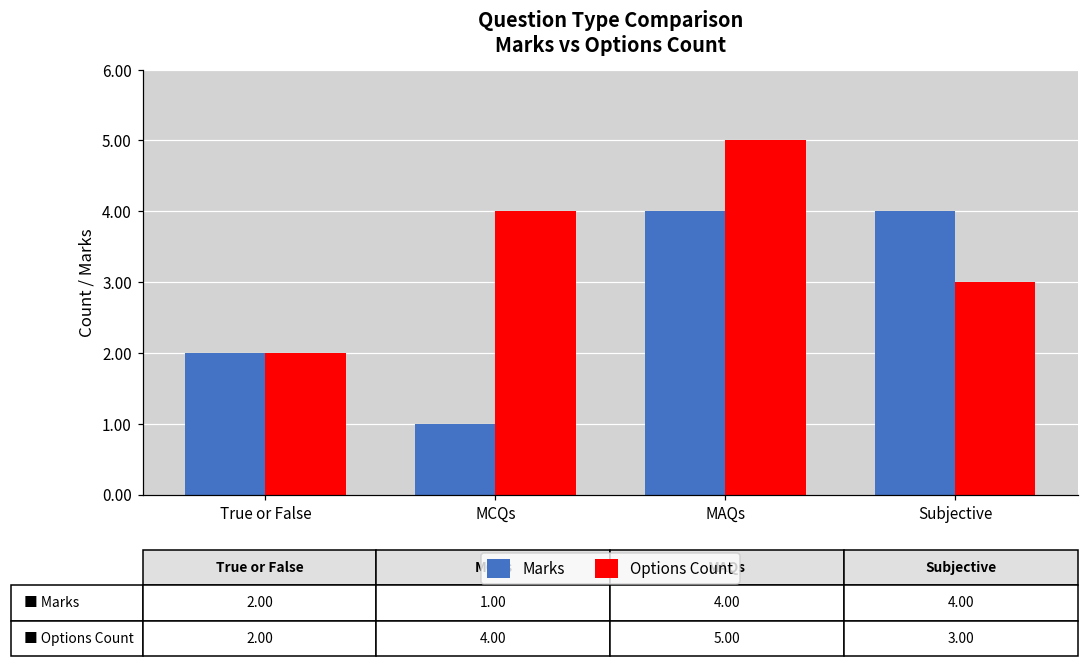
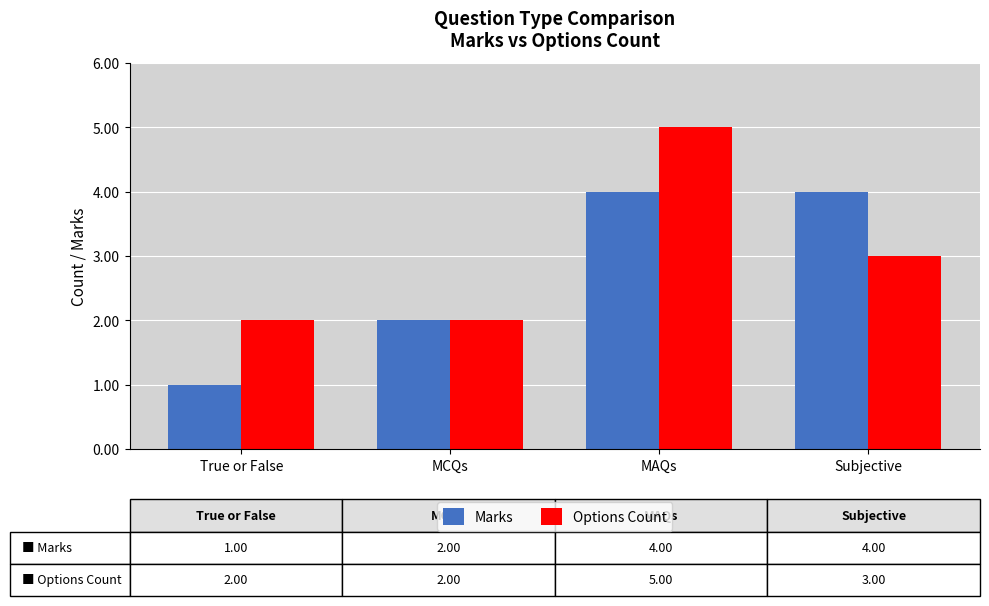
Marks, True or False: 2.00 -> 1.00
Marks, MCQs: 1.00 -> 2.00
Options Count, MCQs: 4.00 -> 2.00
